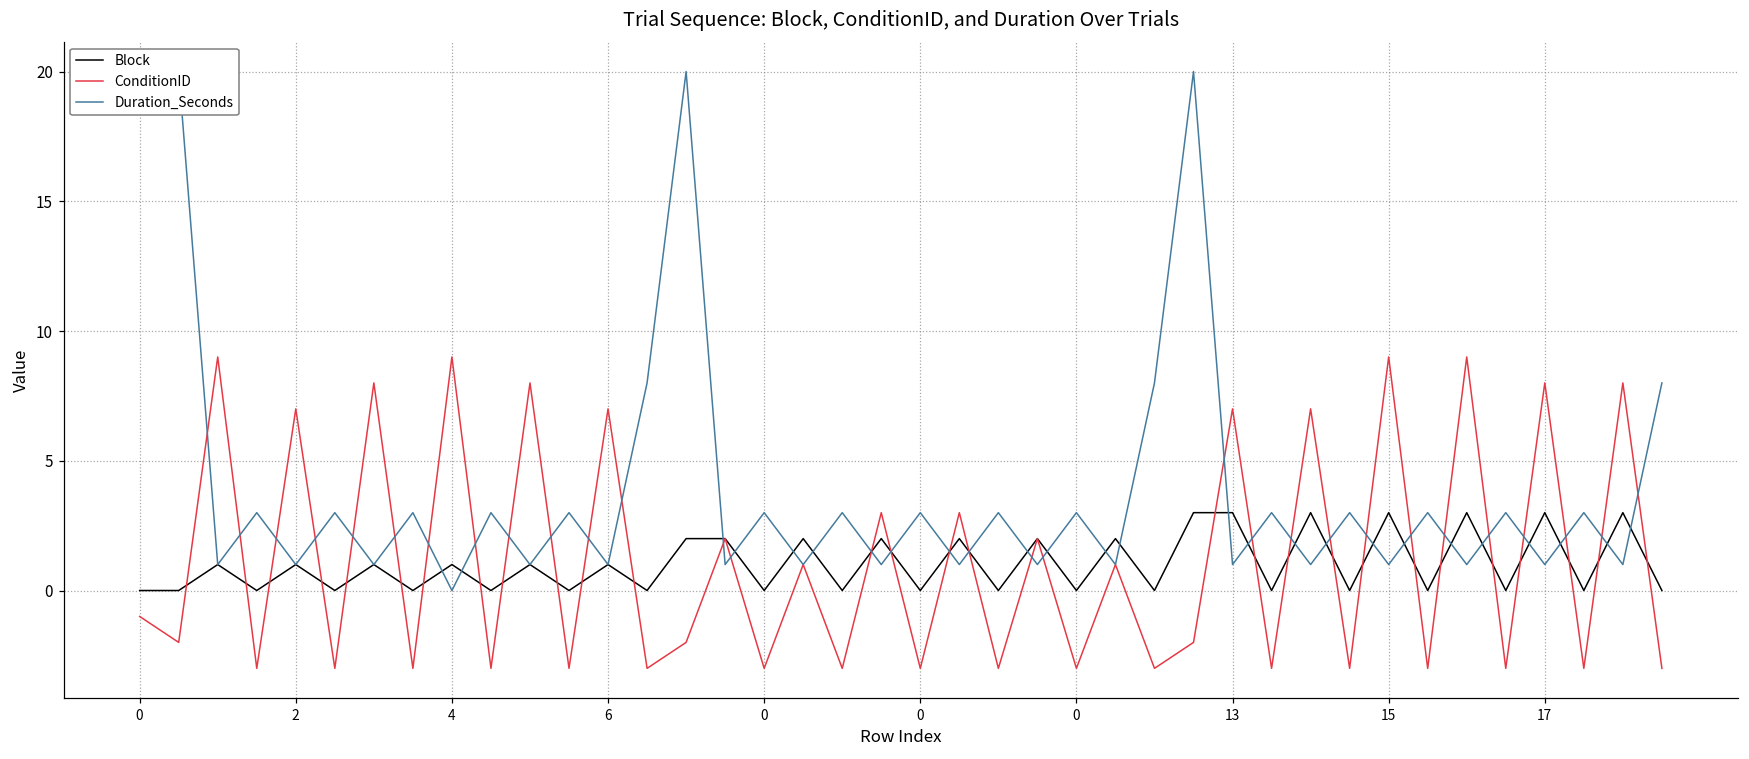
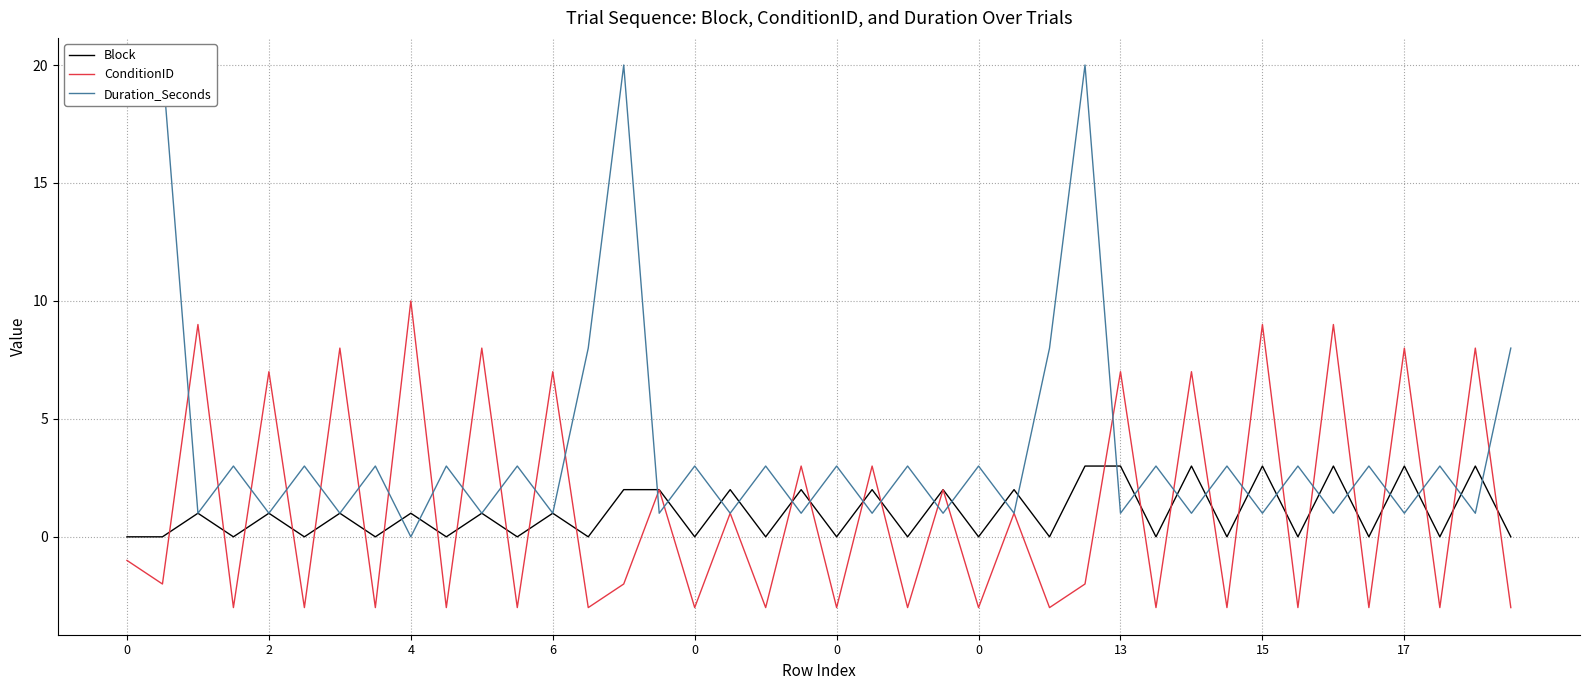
ConditionID, 4: 9 -> 10
